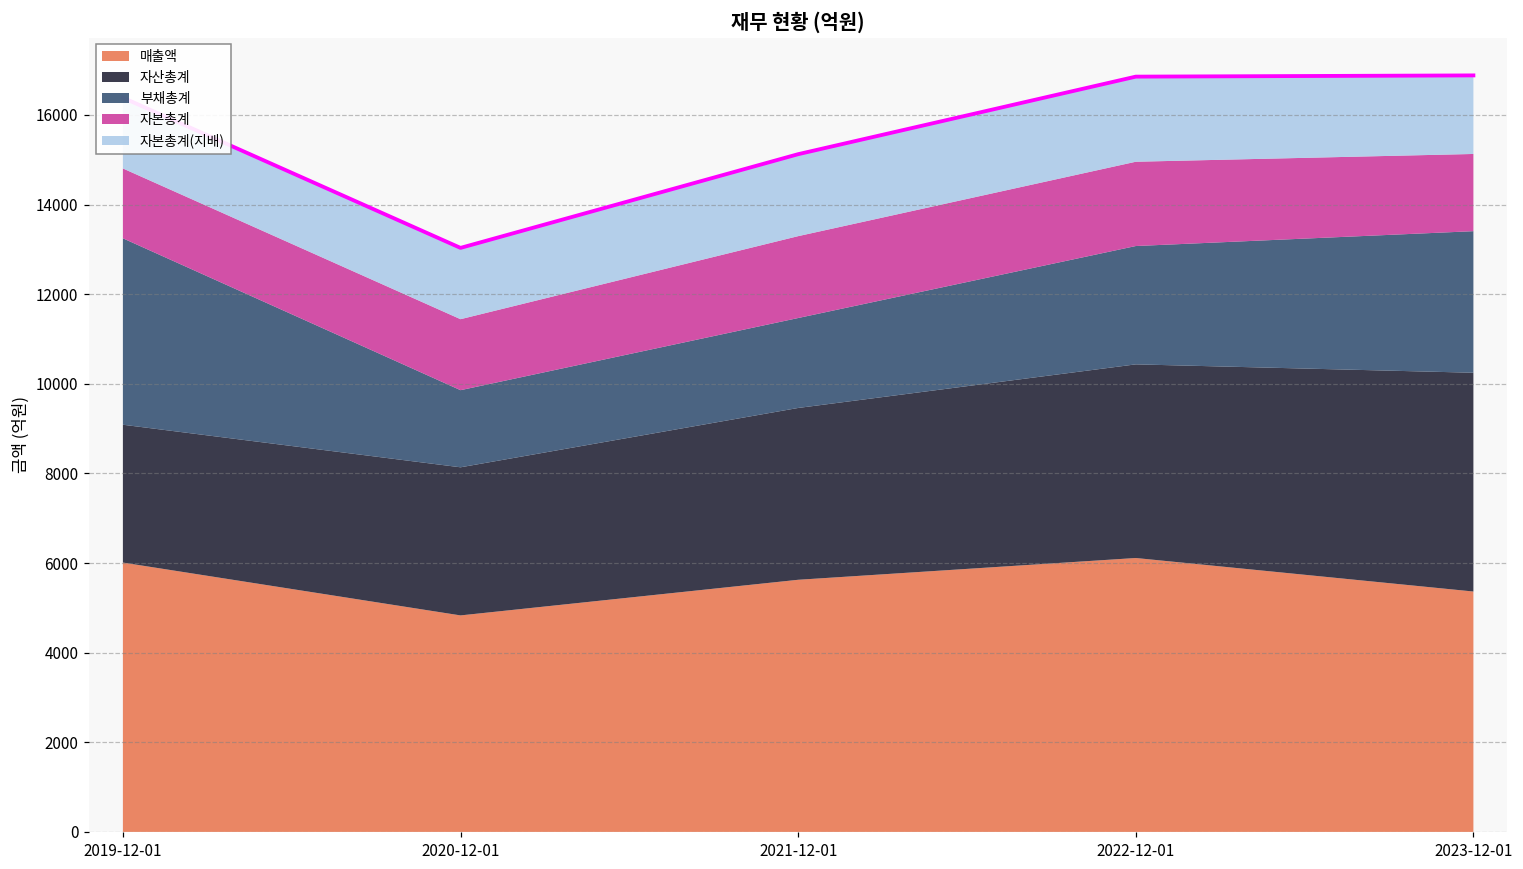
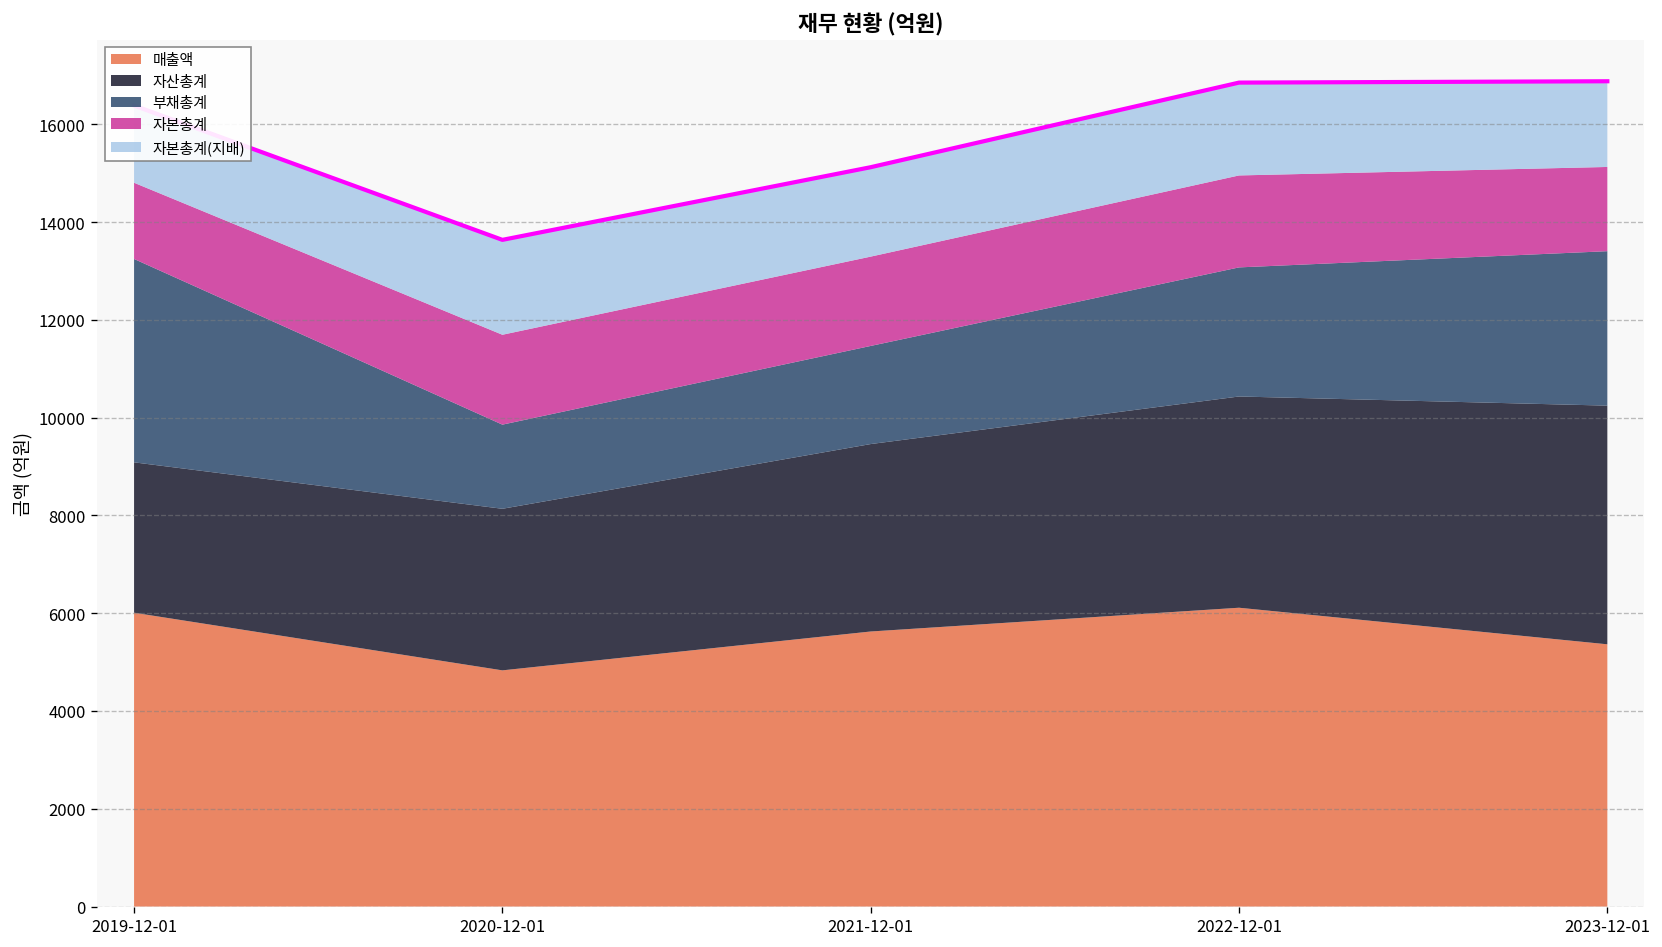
자본총계, 2020-12-01: 1600 -> 1800
자본총계(지배), 2020-12-01: 1600 -> 1900
